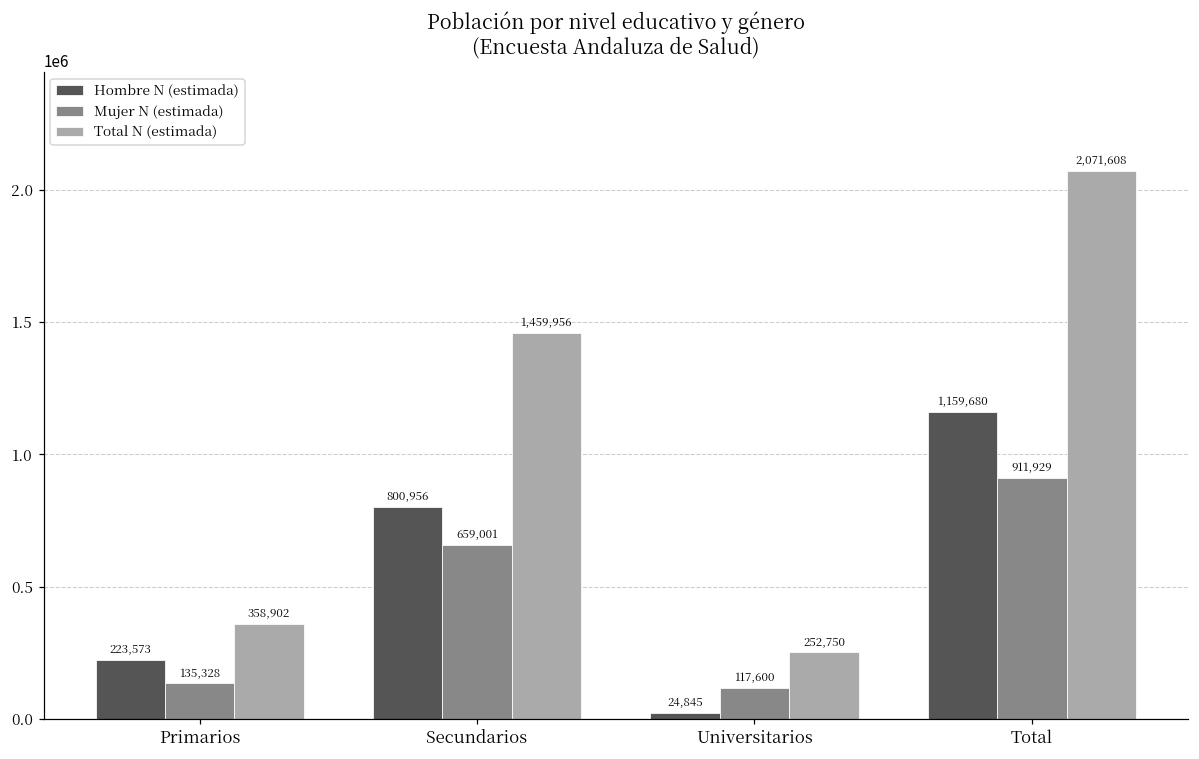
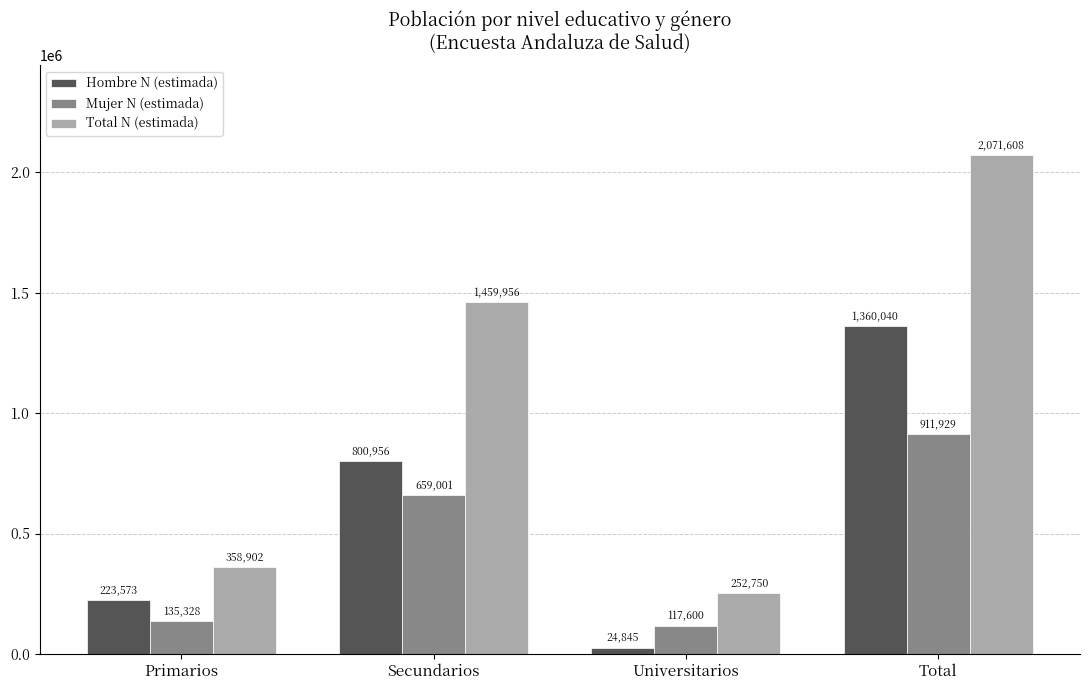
Hombre N (estimada), Total: 1,159,680 -> 1,360,040
